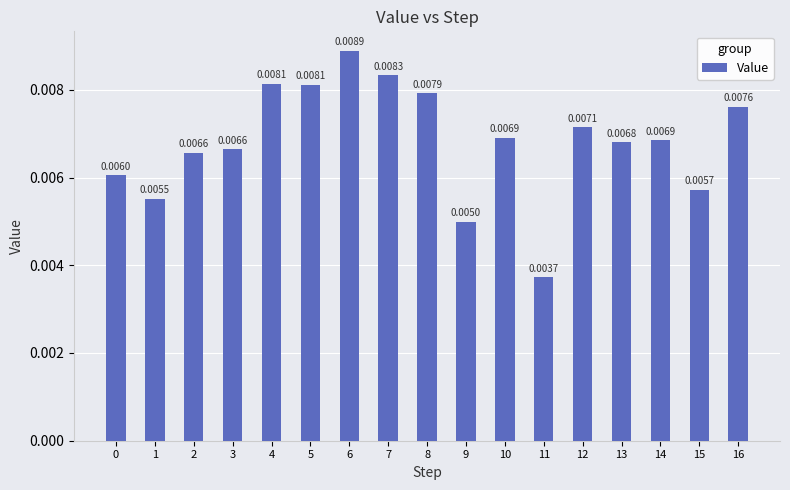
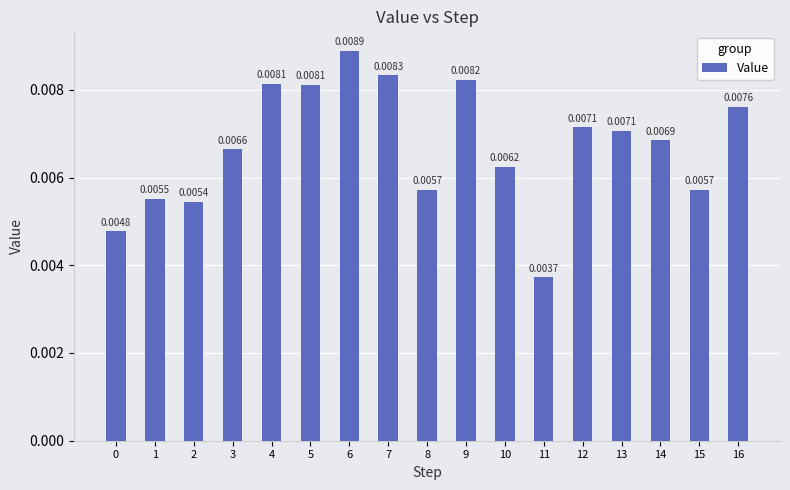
0: 0.0060 -> 0.0048
2: 0.0066 -> 0.0054
8: 0.0079 -> 0.0057
9: 0.0050 -> 0.0082
10: 0.0069 -> 0.0062
13: 0.0068 -> 0.0071
